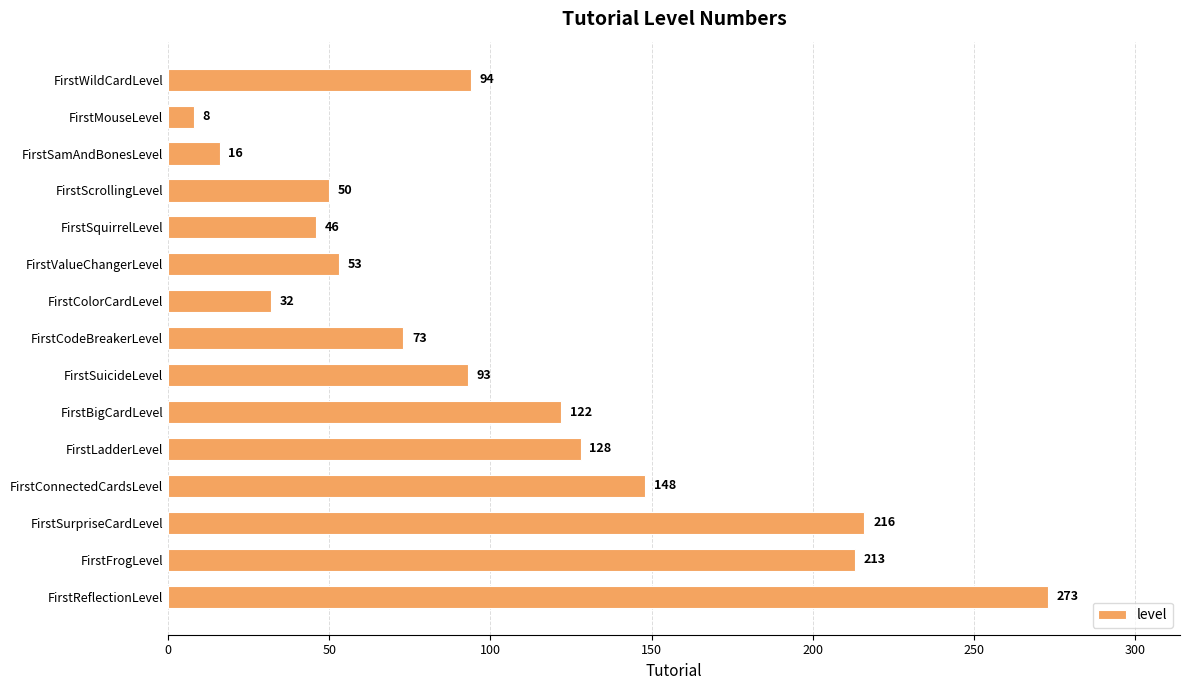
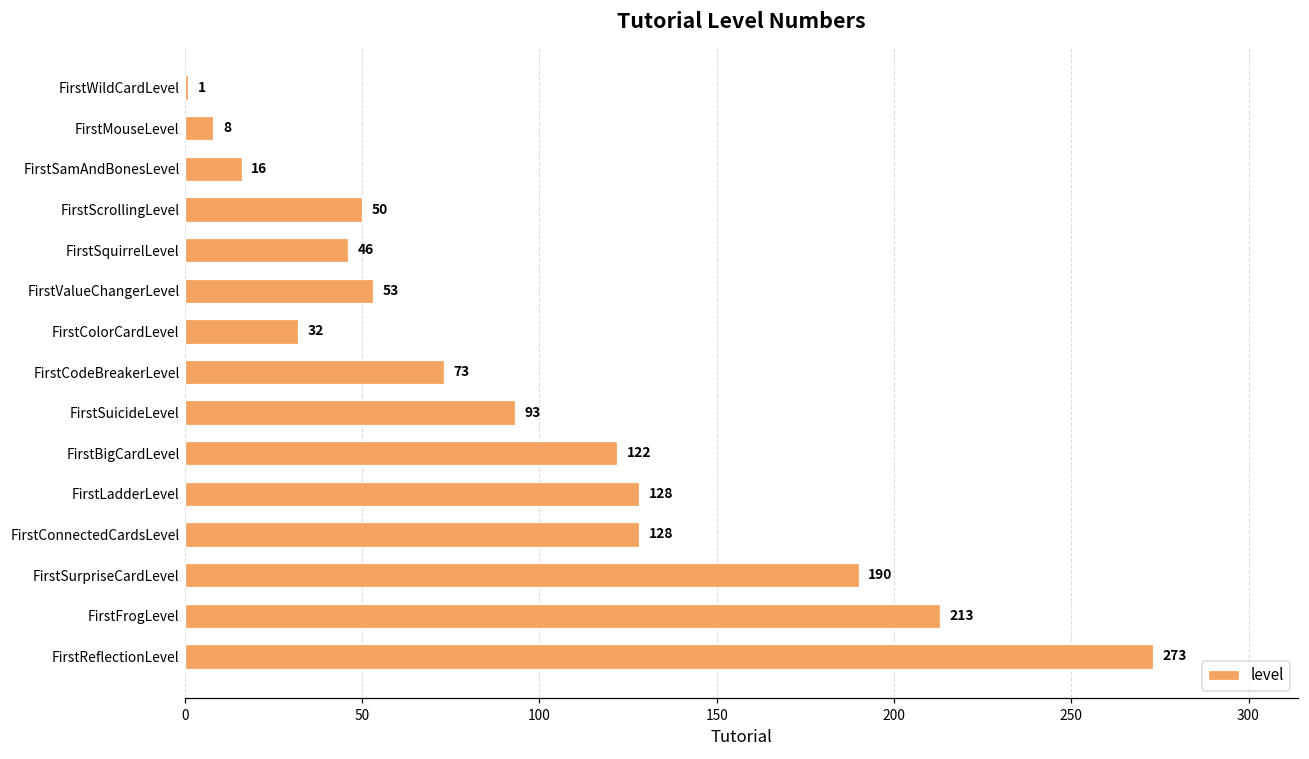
FirstWildCardLevel: 94 -> 1
FirstConnectedCardsLevel: 148 -> 128
FirstSurpriseCardLevel: 216 -> 190
